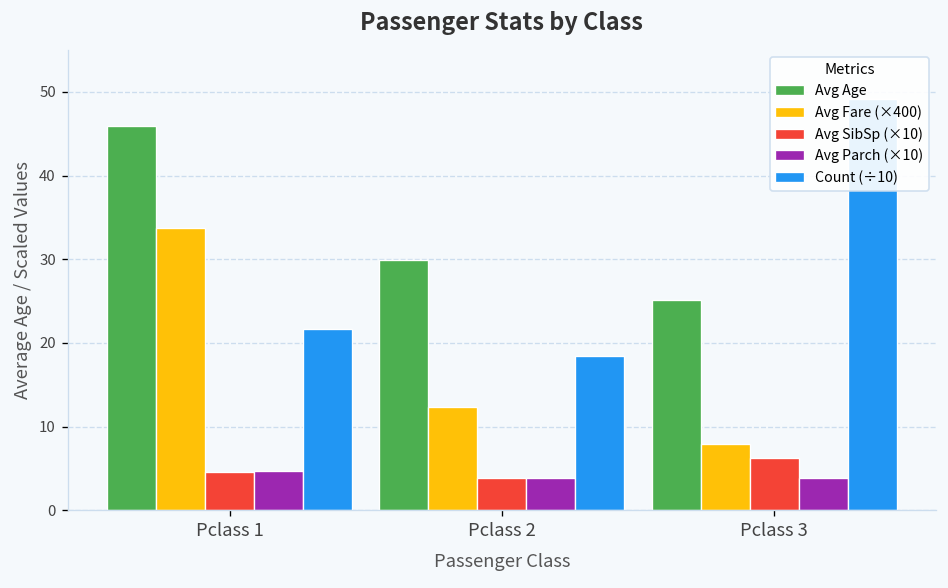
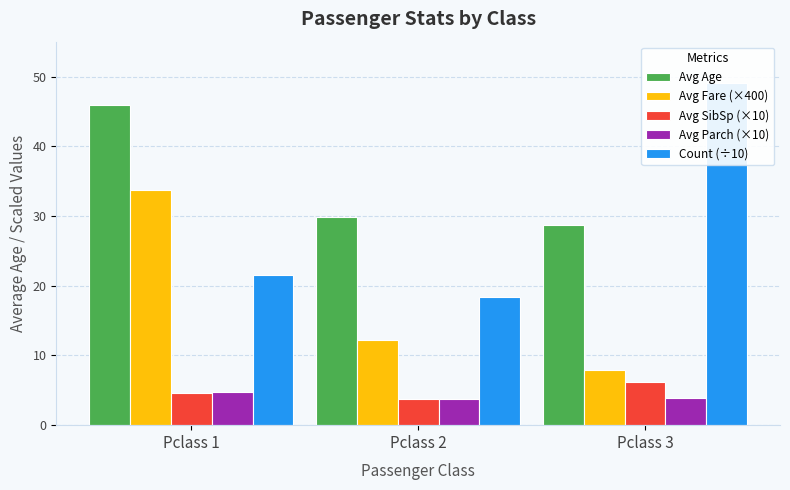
Avg Age, Pclass 3: 25 -> 29
